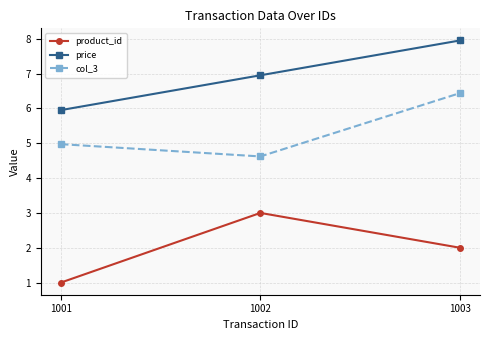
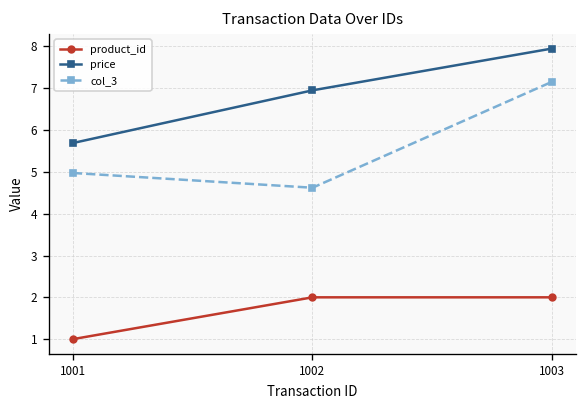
price, 1001: 6.0 -> 5.7
product_id, 1002: 3 -> 2
col_3, 1003: 6.4 -> 7.2
